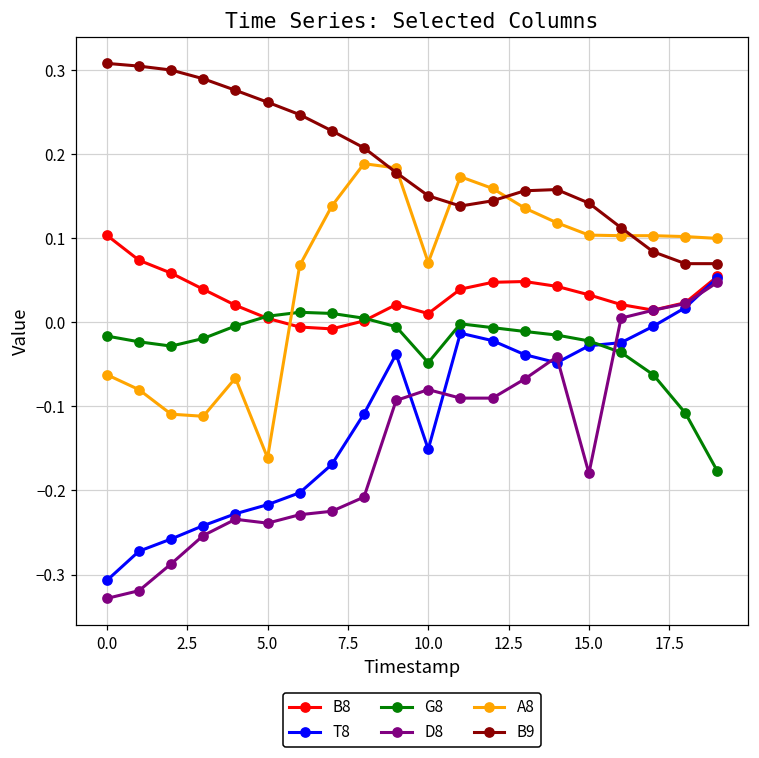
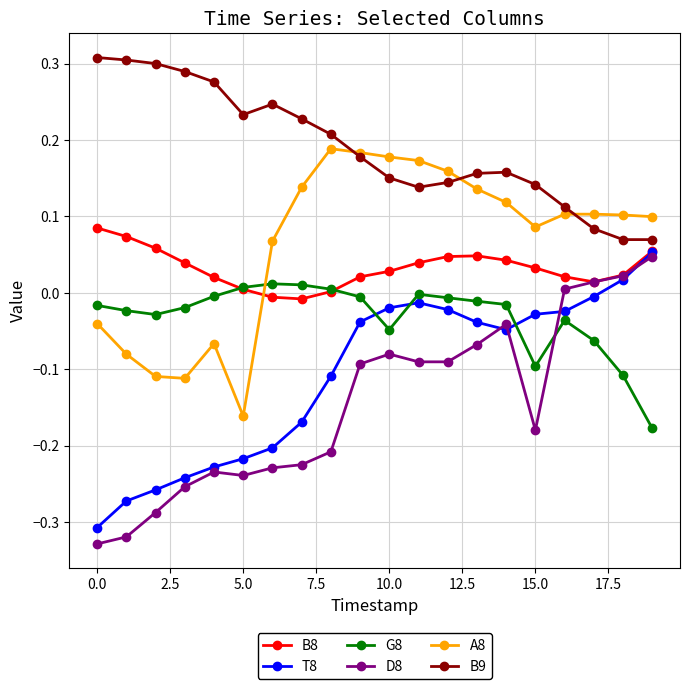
B8, 0.0: 0.10 -> 0.08
A8, 0.0: -0.06 -> -0.04
B9, 5.0: 0.26 -> 0.23
B8, 10.0: 0.01 -> 0.03
T8, 10.0: -0.15 -> -0.02
A8, 10.0: 0.07 -> 0.18
G8, 15.0: -0.02 -> -0.10
A8, 15.0: 0.10 -> 0.09
